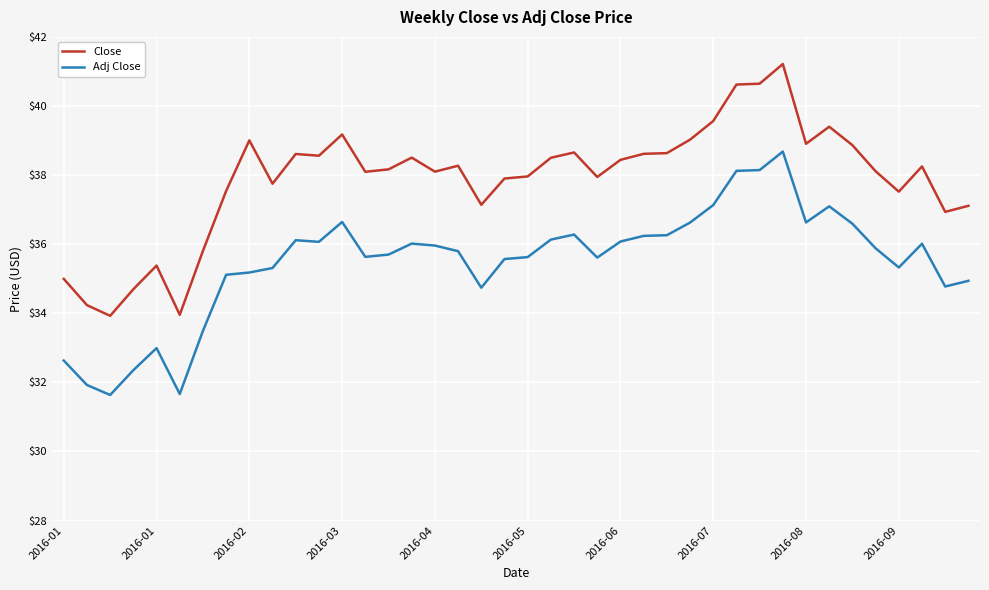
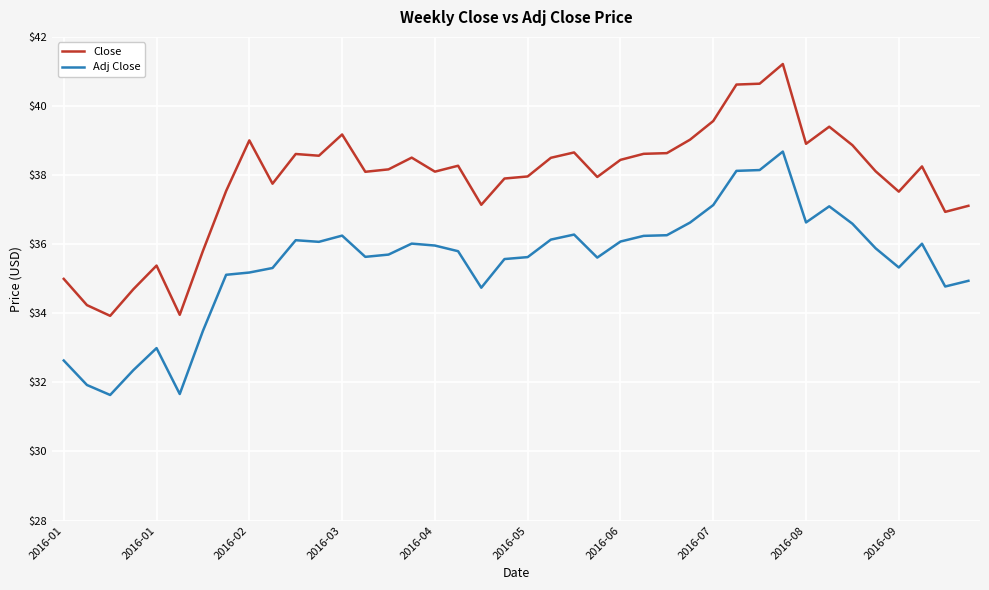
Adj Close, 2016-03: $36.6 -> $36.2
